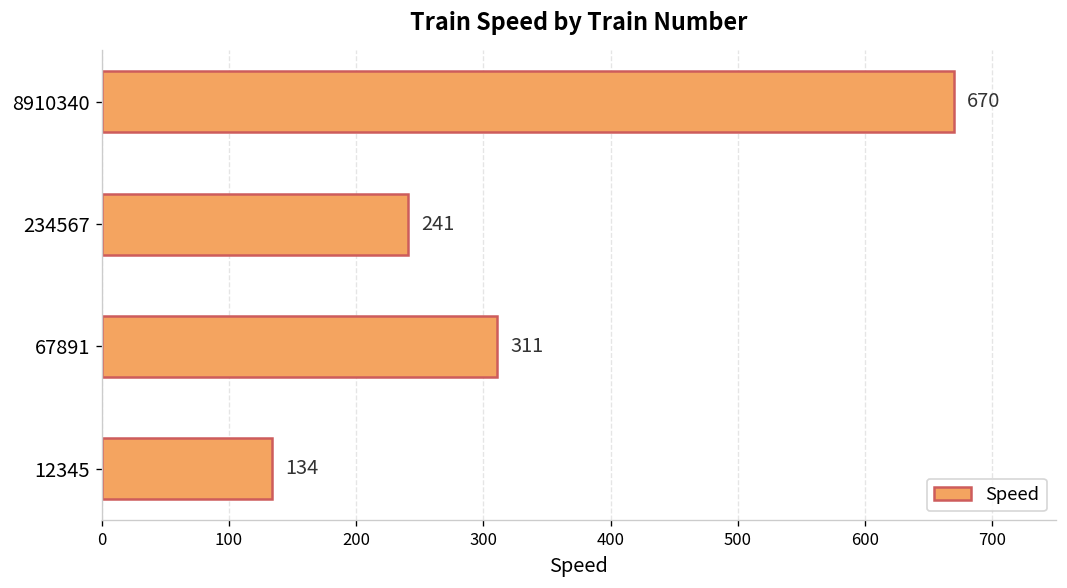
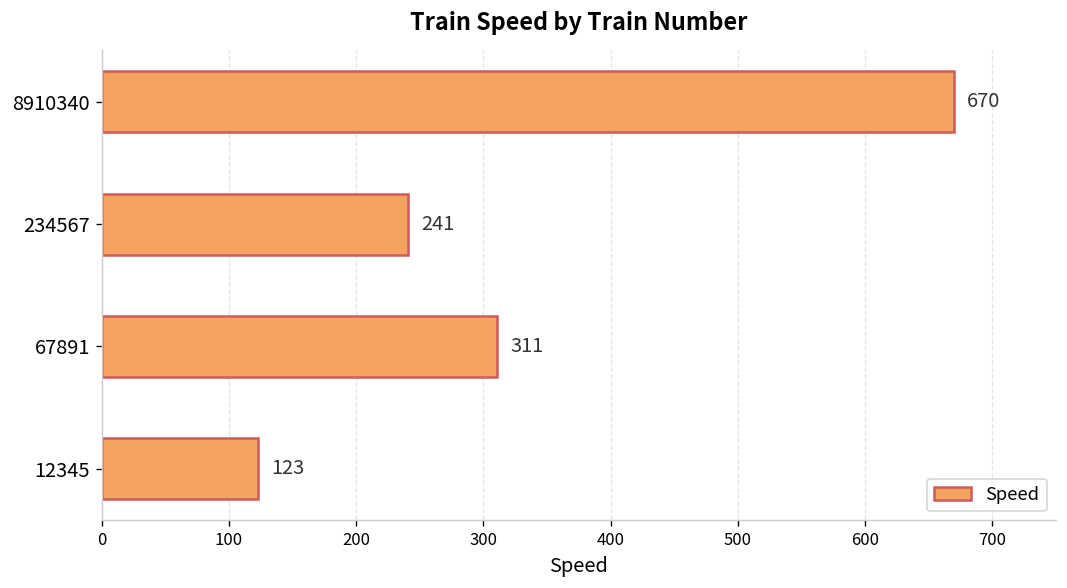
12345: 134 -> 123
